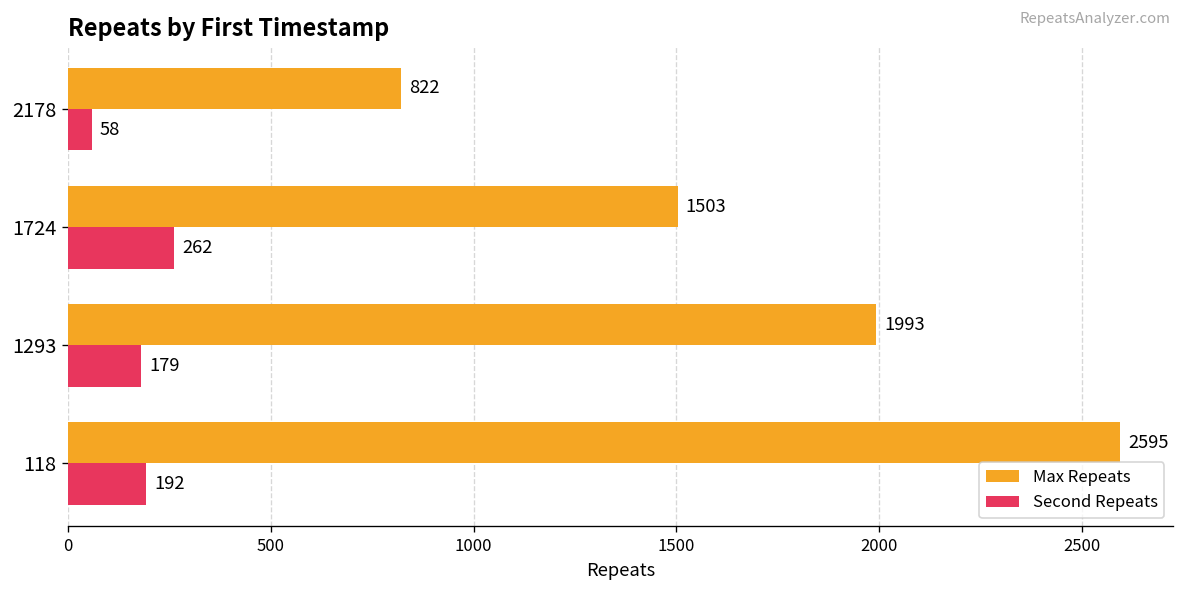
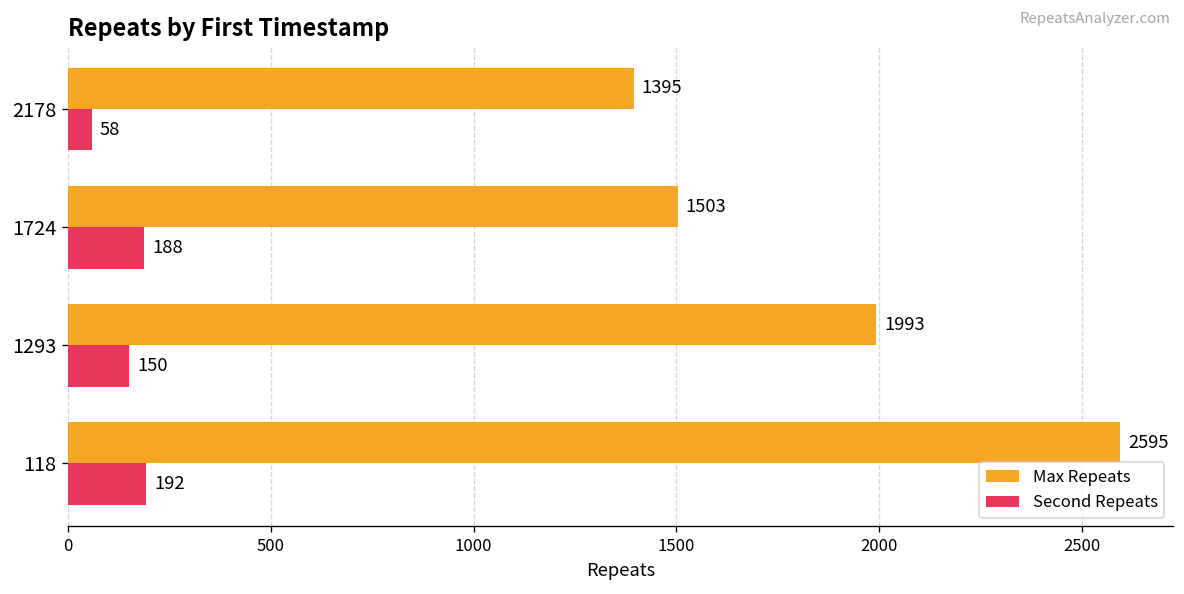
Max Repeats, 2178: 822 -> 1395
Second Repeats, 1724: 262 -> 188
Second Repeats, 1293: 179 -> 150
